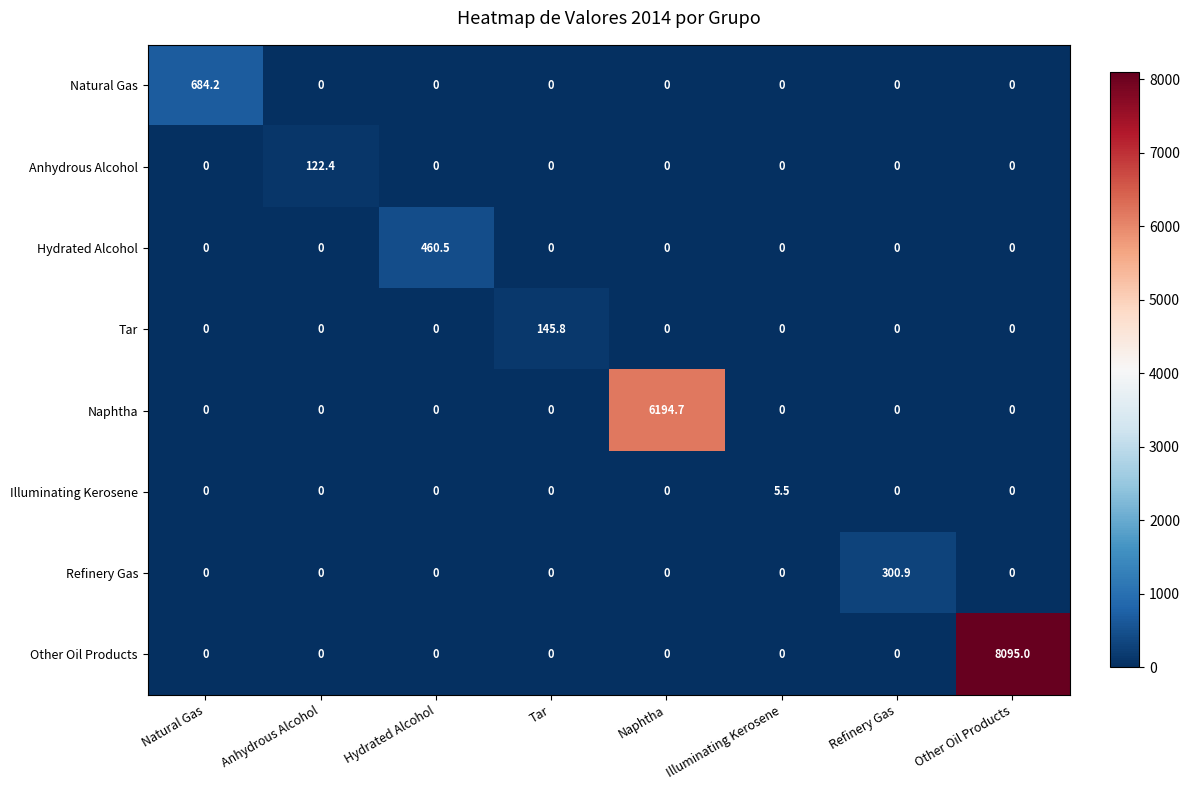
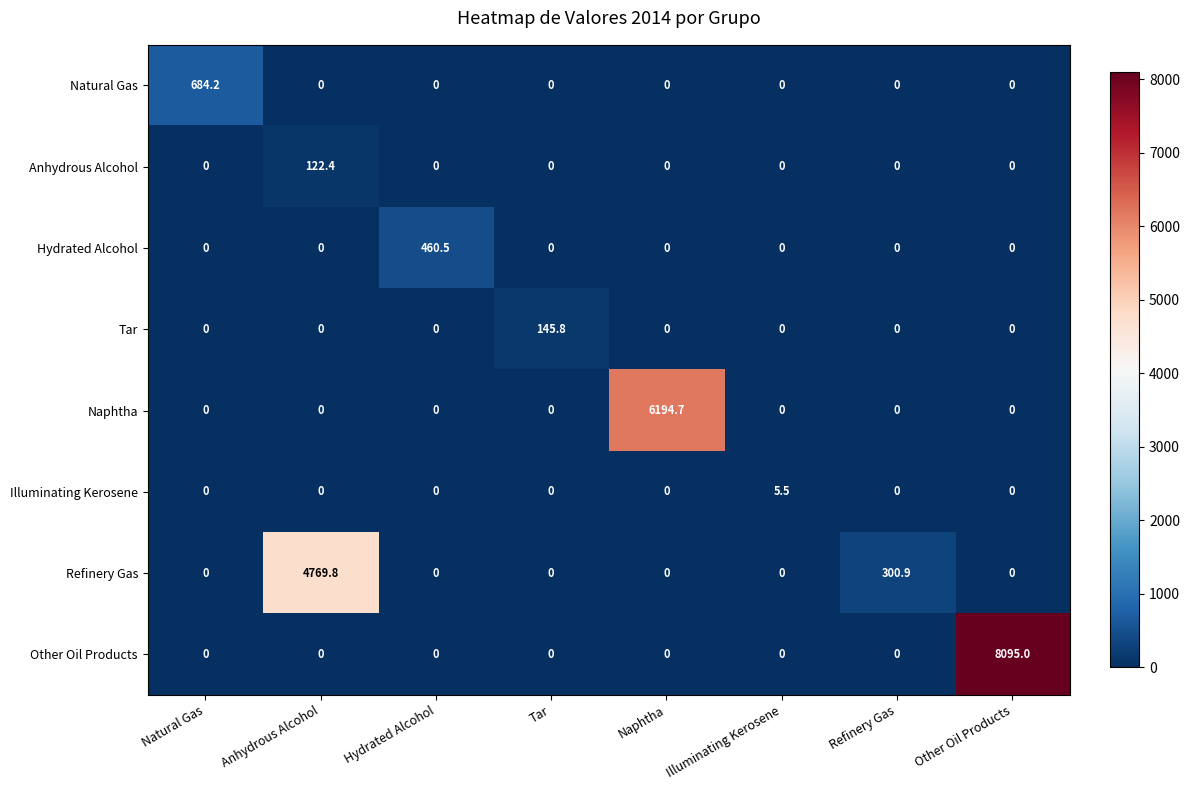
Refinery Gas, Anhydrous Alcohol: 0 -> 4769.8
